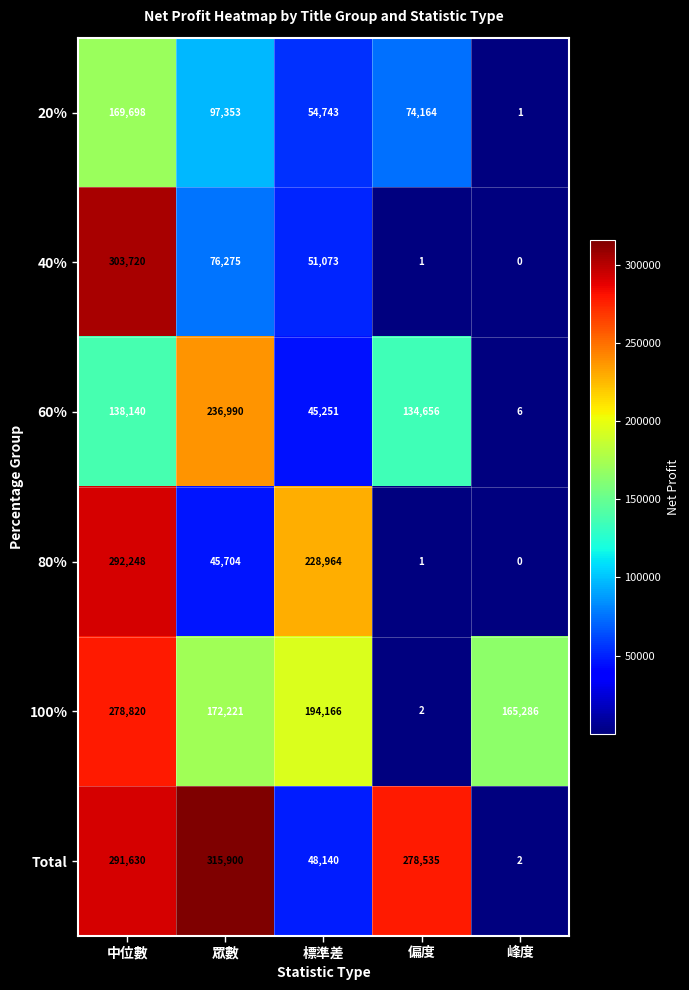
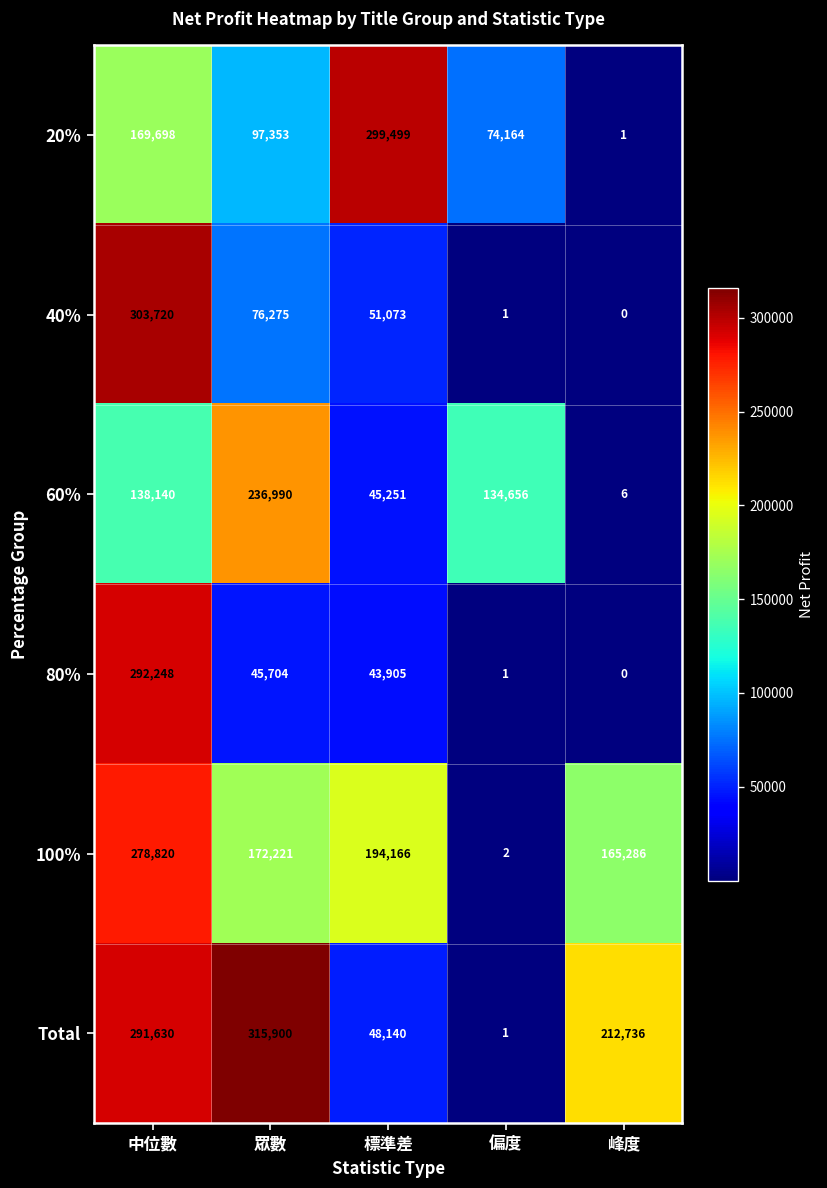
20%, 標準差: 54,743 -> 299,499
80%, 標準差: 228,964 -> 43,905
Total, 偏度: 278,535 -> 1
Total, 峰度: 2 -> 212,736
